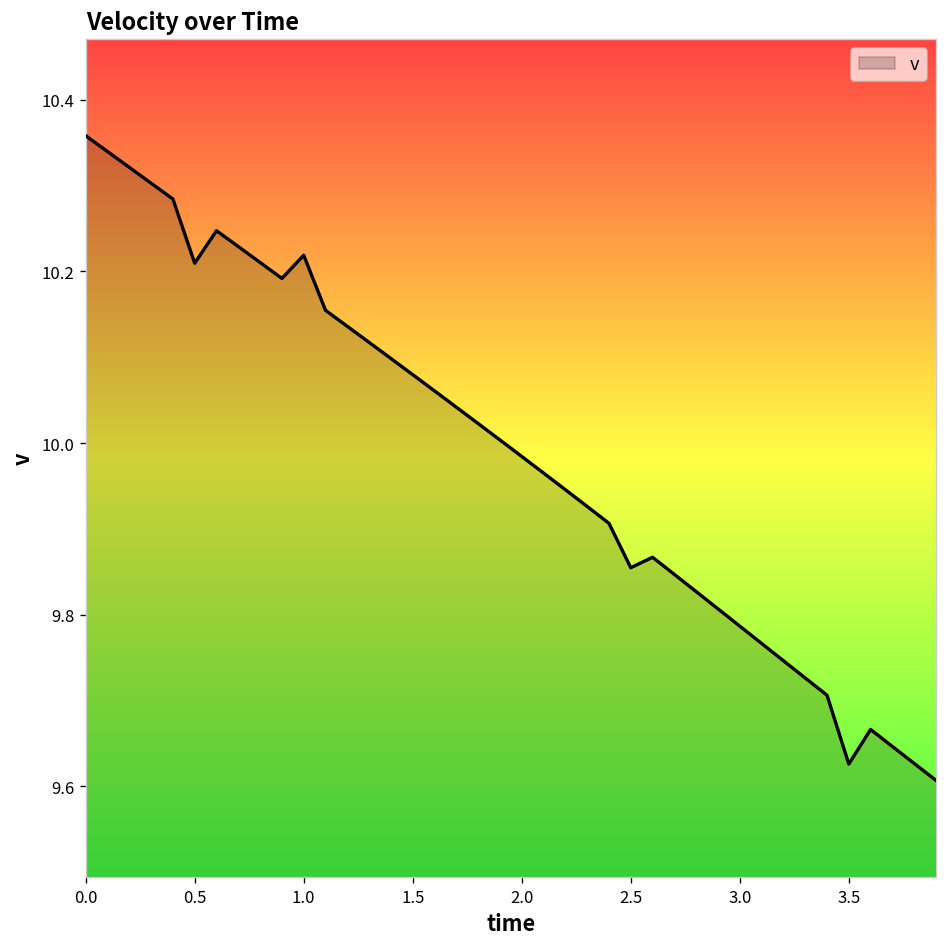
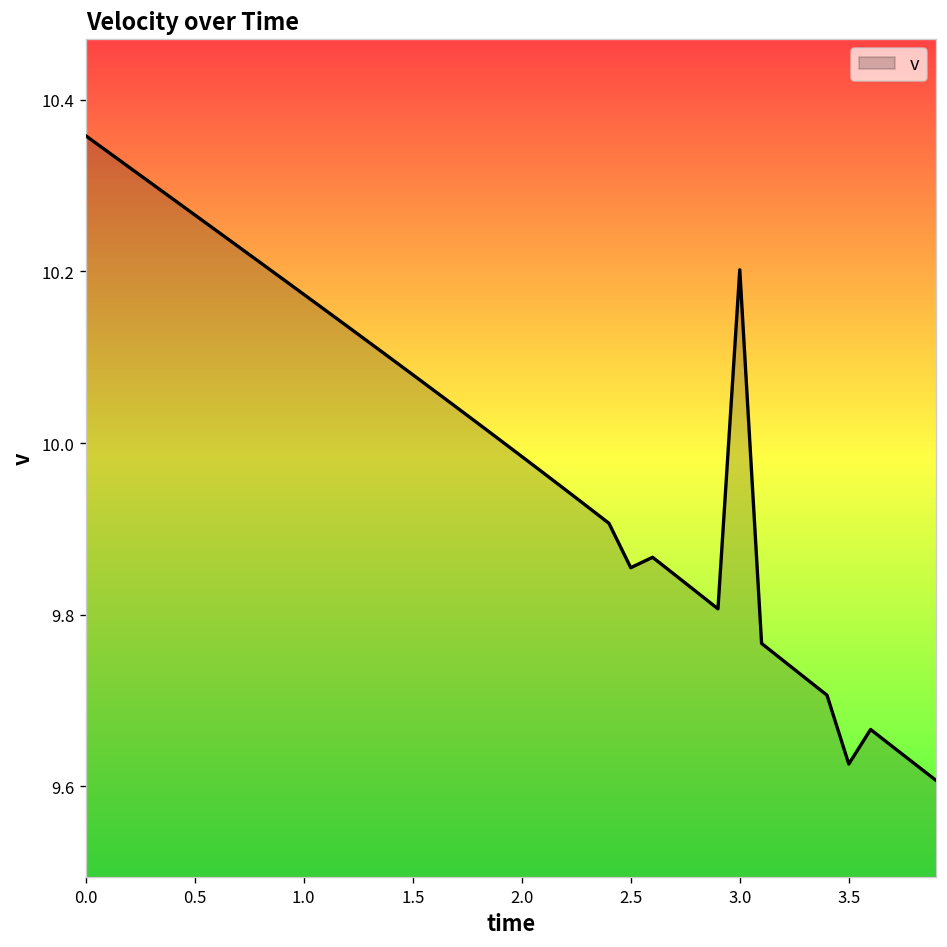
0.5: 10.21 -> 10.27
1.0: 10.22 -> 10.17
3.0: 9.79 -> 10.20
